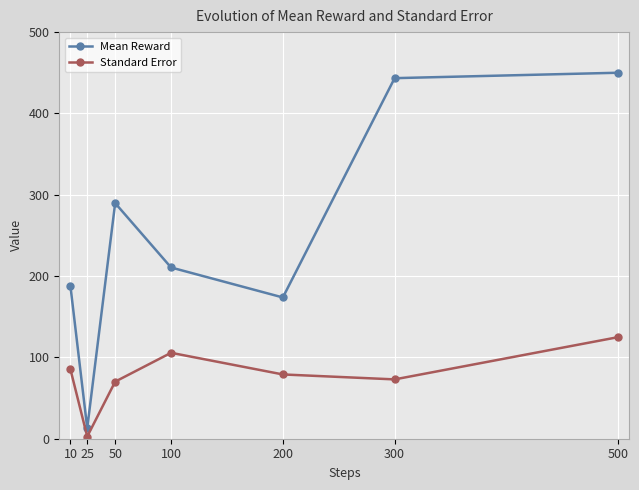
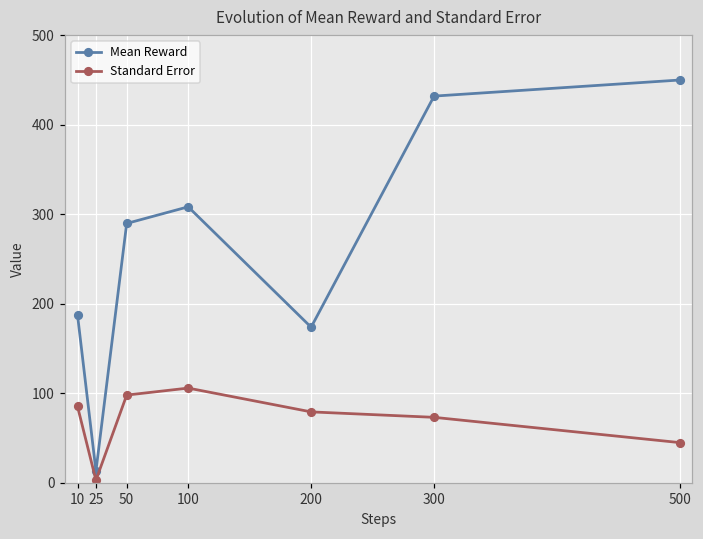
Standard Error, 50: 70 -> 100
Mean Reward, 100: 210 -> 310
Mean Reward, 300: 440 -> 430
Standard Error, 500: 120 -> 40
